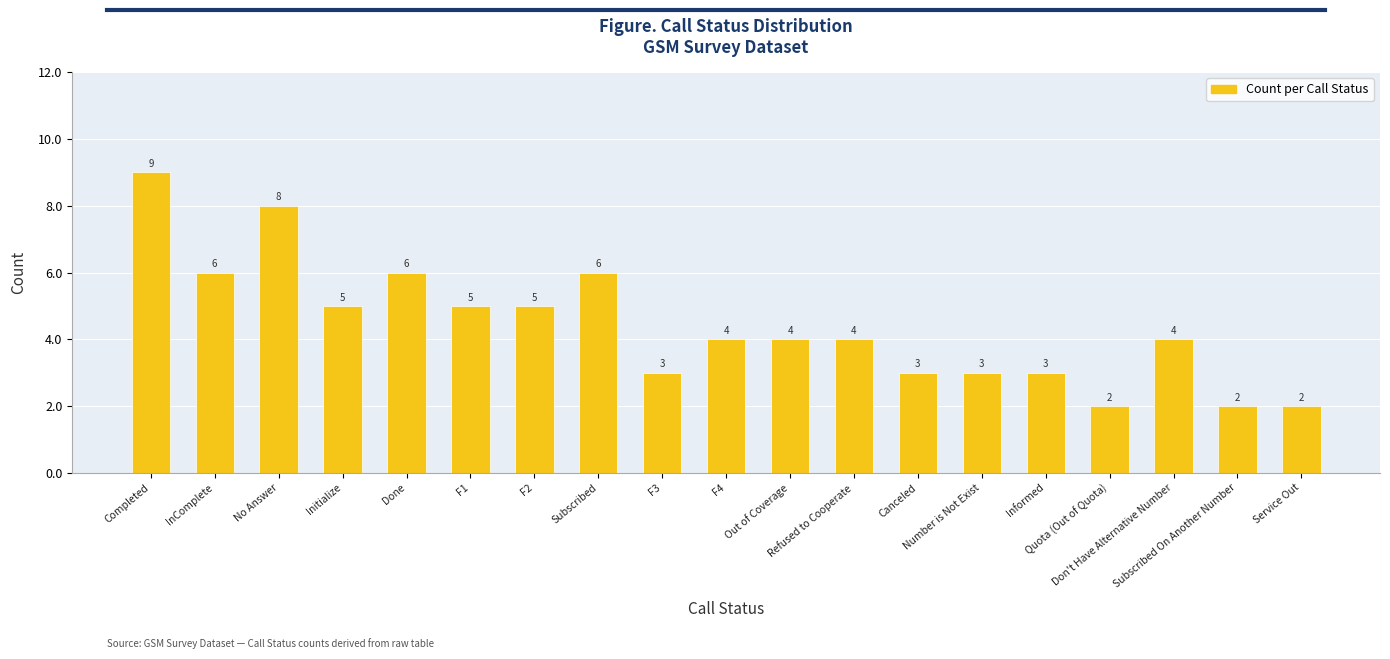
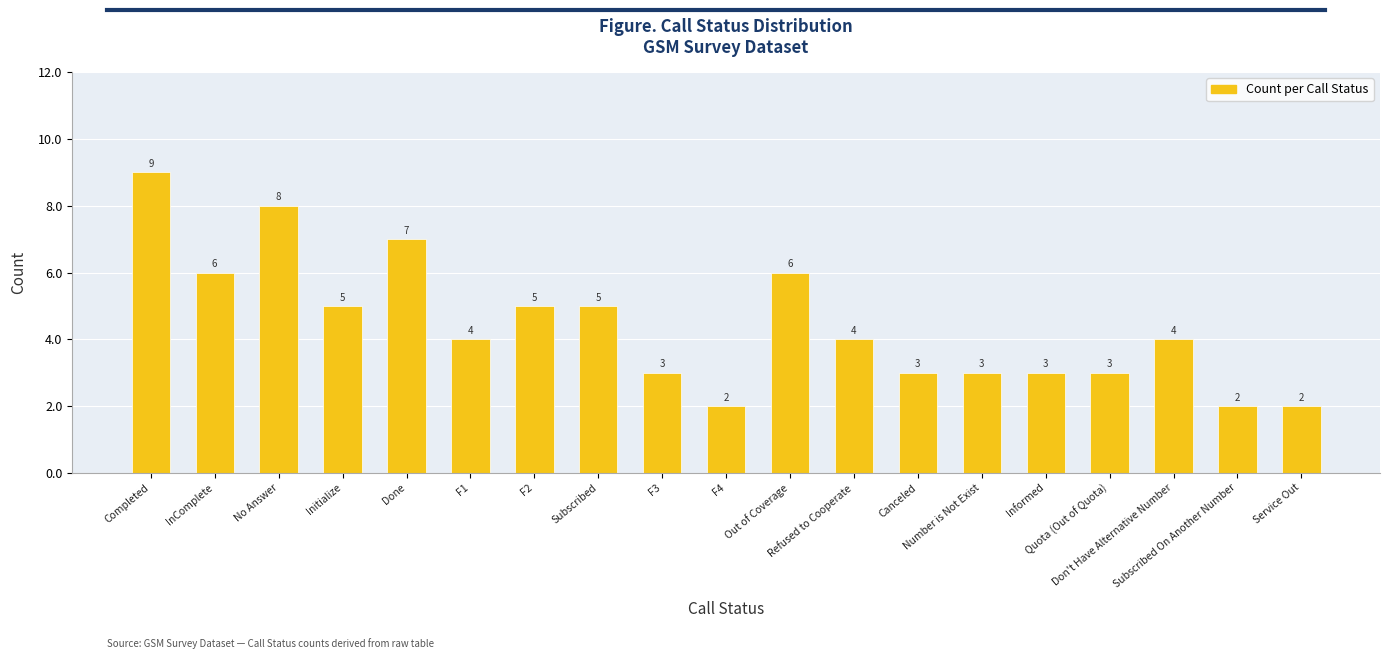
Done: 6 -> 7
F1: 5 -> 4
Subscribed: 6 -> 5
F4: 4 -> 2
Out of Coverage: 4 -> 6
Quota (Out of Quota): 2 -> 3
